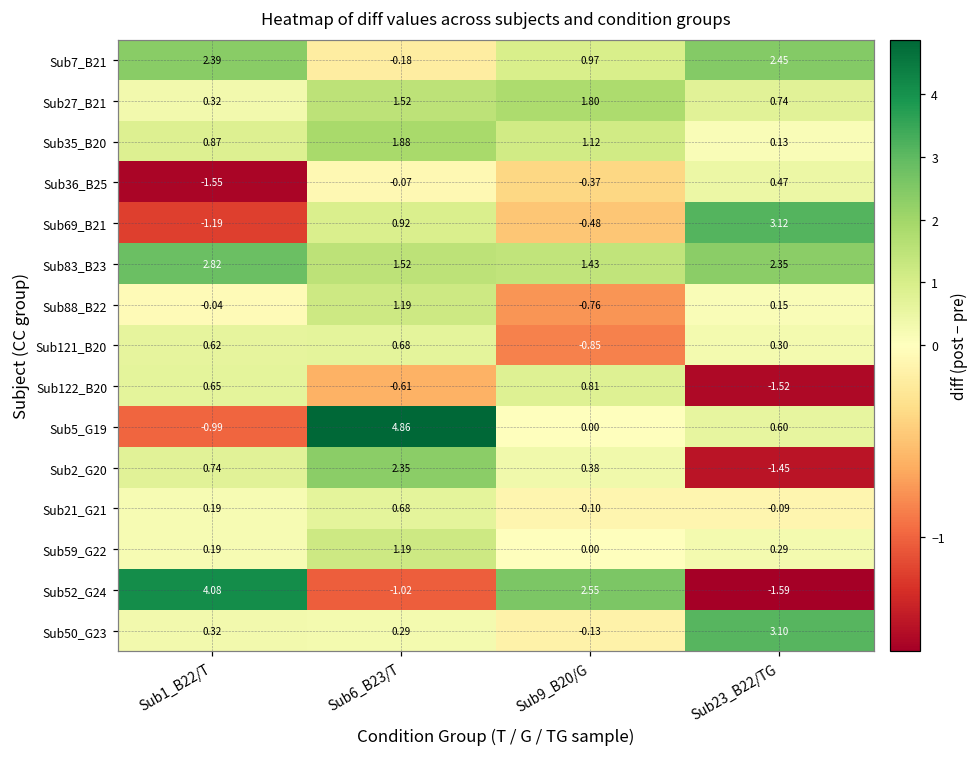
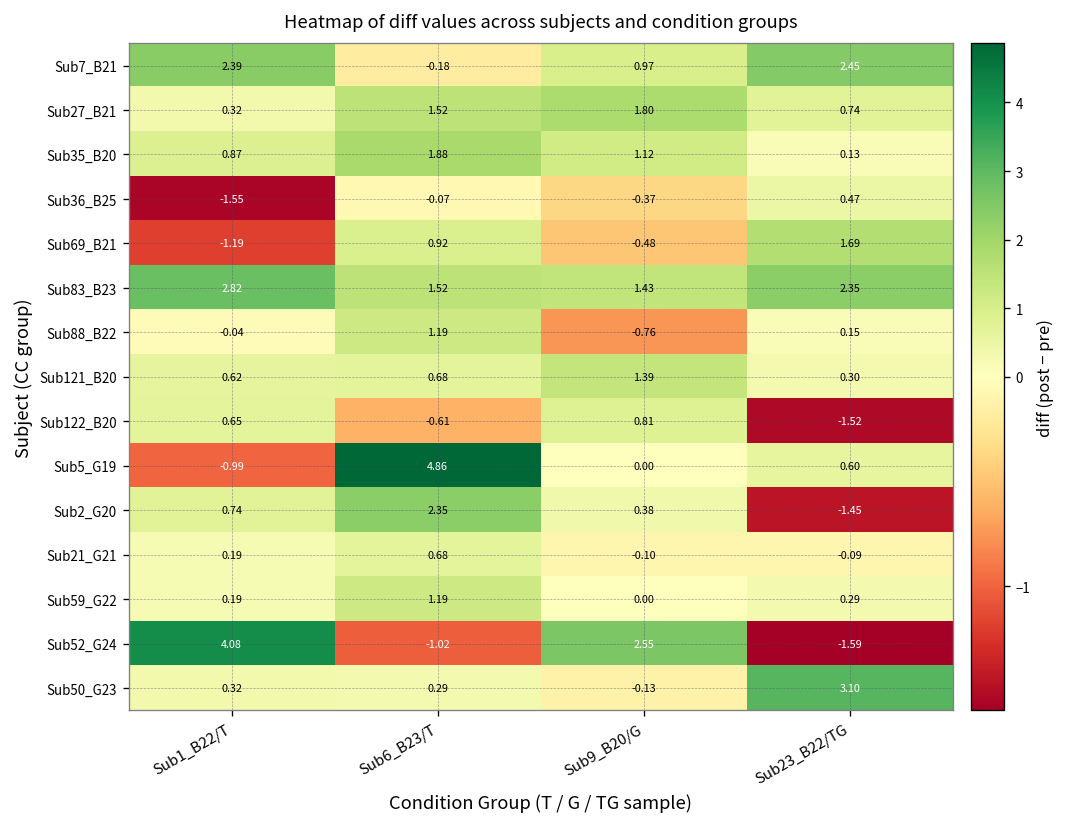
Sub69_B21, Sub23_B22/TG: 3.12 -> 1.69
Sub121_B20, Sub9_B20/G: -0.85 -> 1.39
